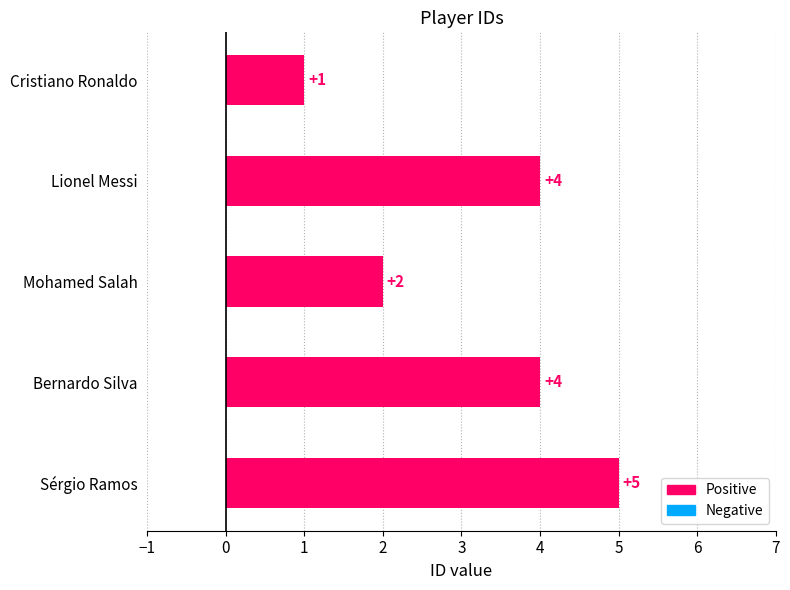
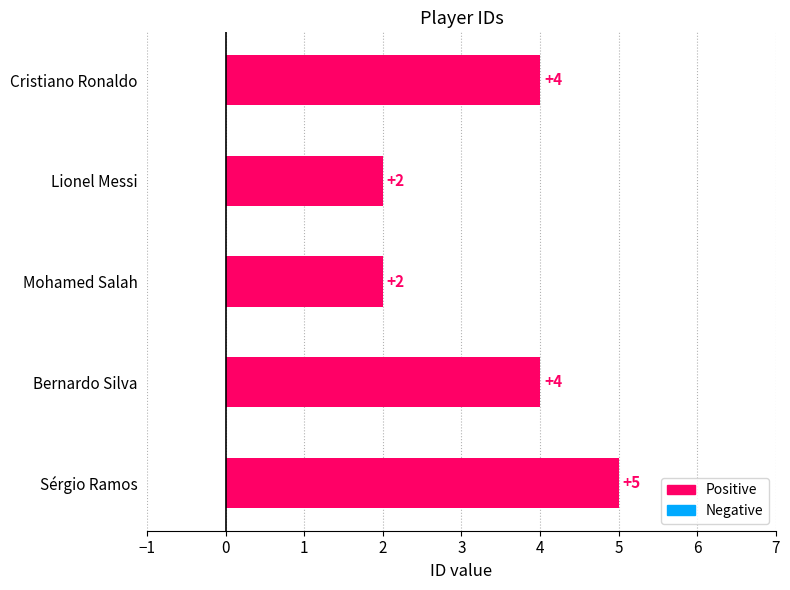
Cristiano Ronaldo: +1 -> +4
Lionel Messi: +4 -> +2
